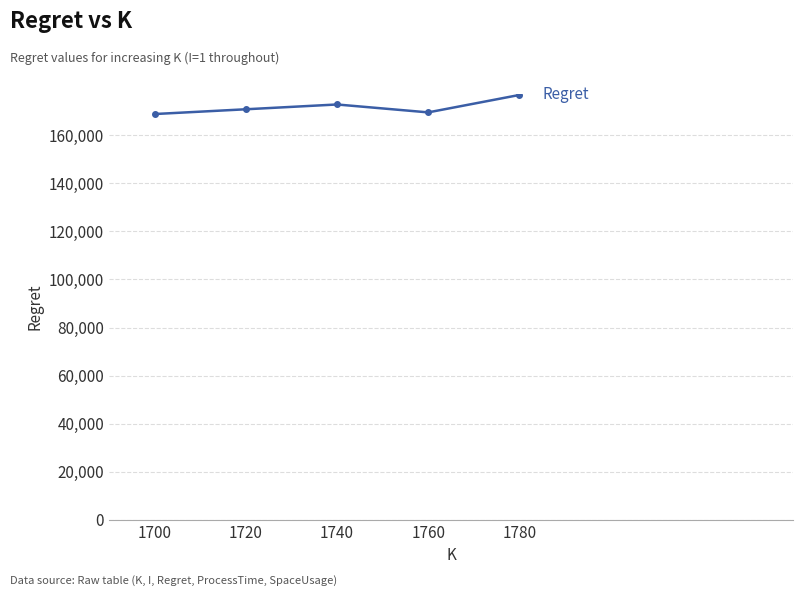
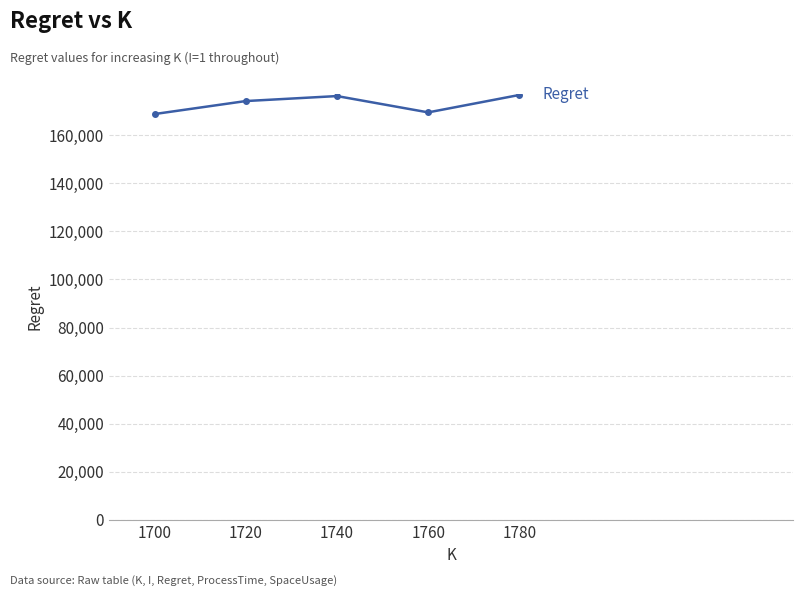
1720: 171,000 -> 174,000
1740: 173,000 -> 176,000
